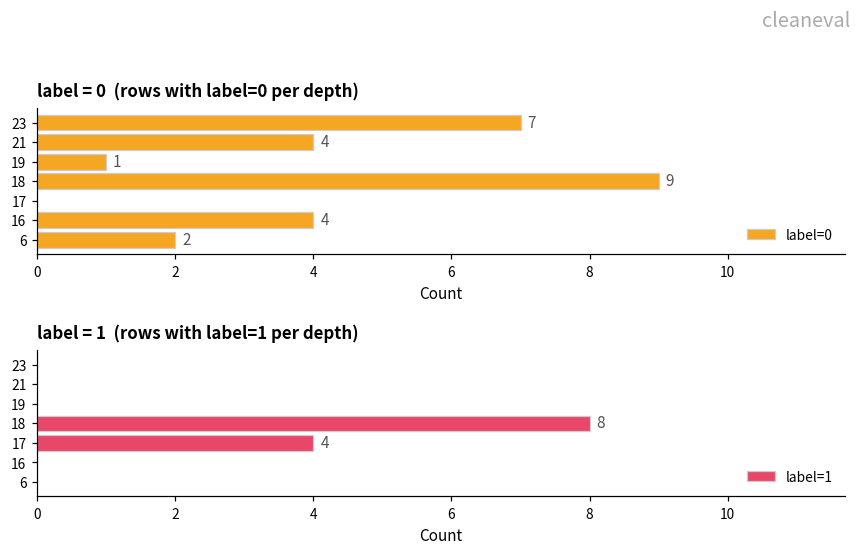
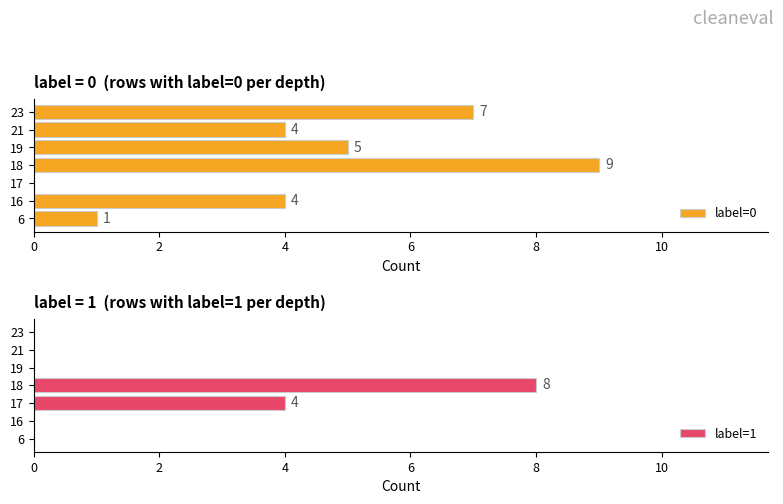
label = 0 (rows with label=0 per depth), 19: 1 -> 5
label = 0 (rows with label=0 per depth), 6: 2 -> 1
